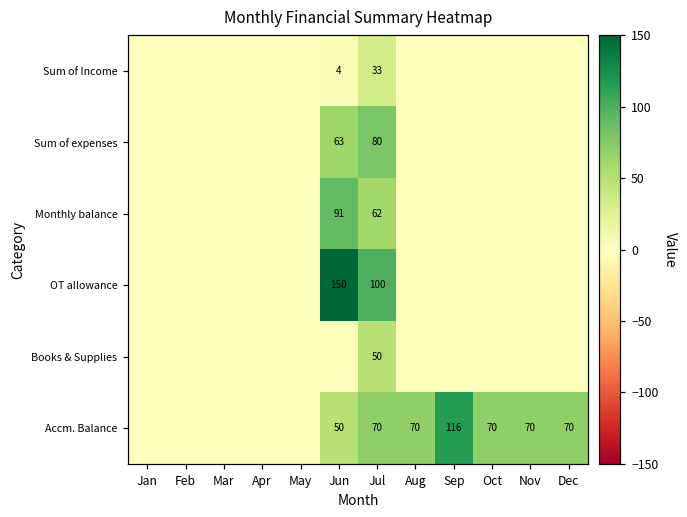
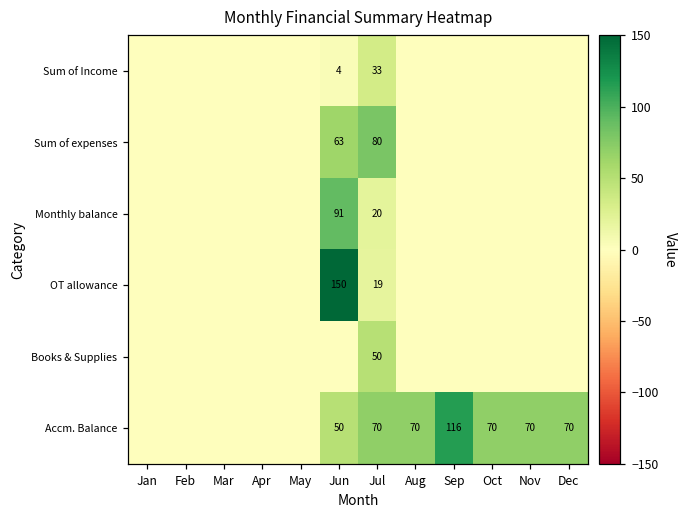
Monthly balance, Jul: 62 -> 20
OT allowance, Jul: 100 -> 19
